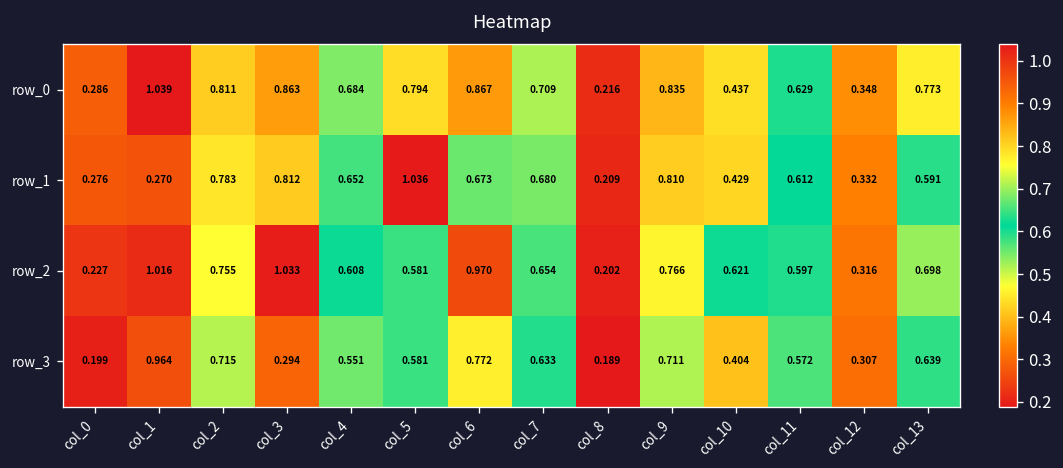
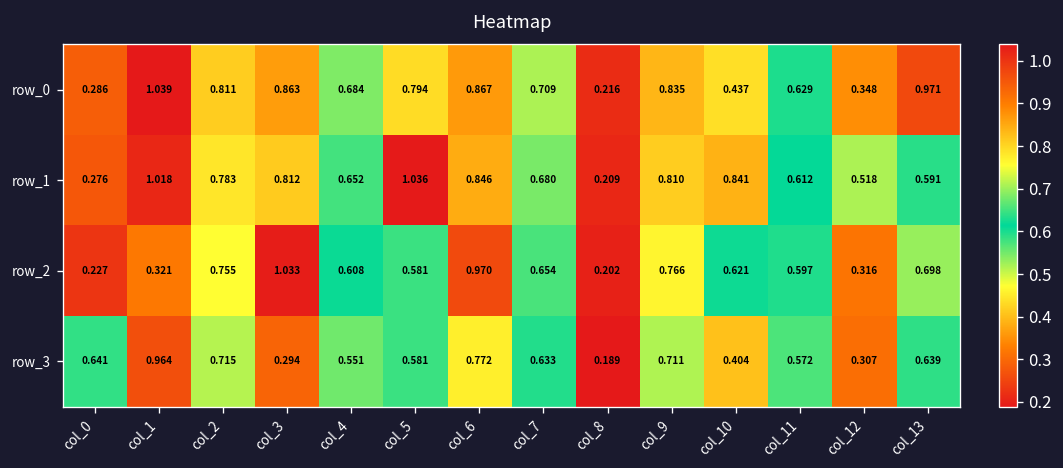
row_0, col_13: 0.773 -> 0.971
row_1, col_1: 0.270 -> 1.018
row_1, col_6: 0.673 -> 0.846
row_1, col_10: 0.429 -> 0.841
row_1, col_12: 0.332 -> 0.518
row_2, col_1: 1.016 -> 0.321
row_3, col_0: 0.199 -> 0.641
